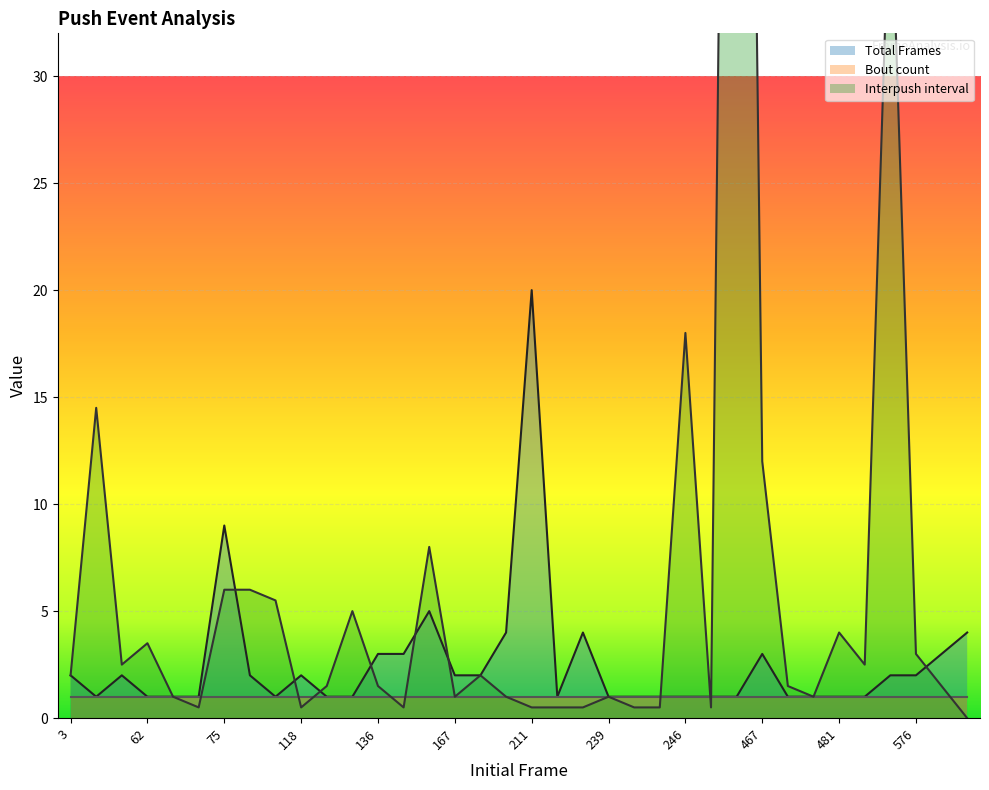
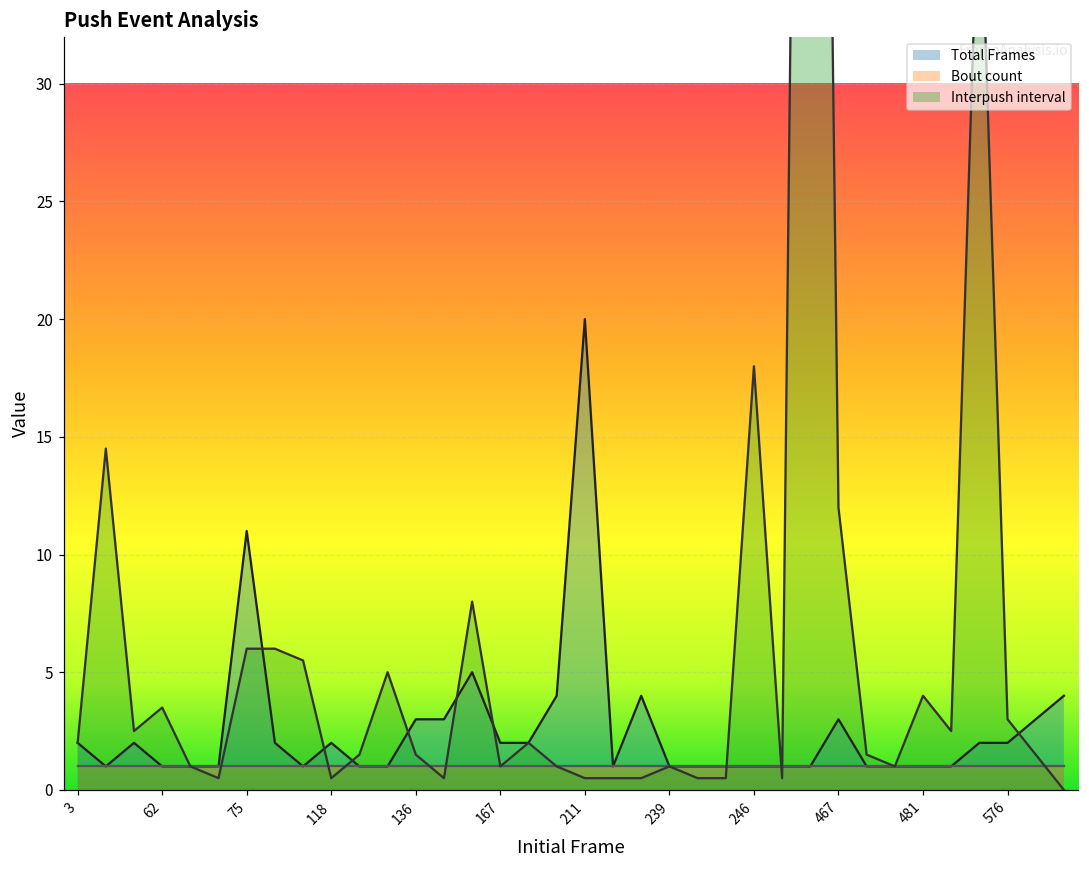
Total Frames, 75: 9 -> 11
